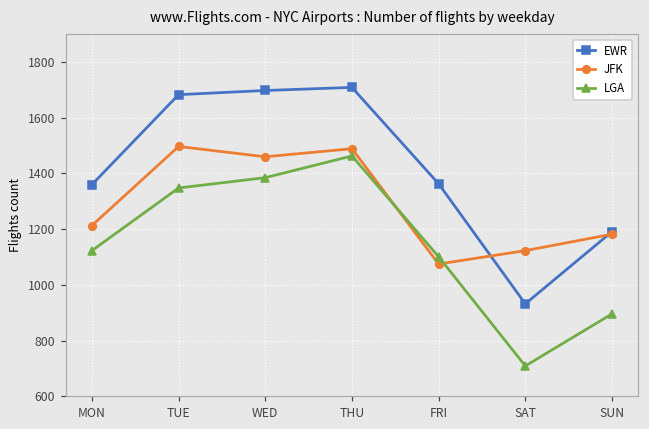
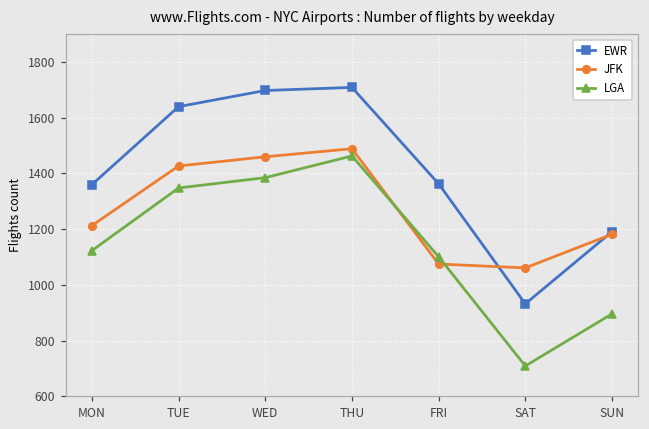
EWR, TUE: 1680 -> 1640
JFK, TUE: 1500 -> 1430
JFK, SAT: 1120 -> 1060
